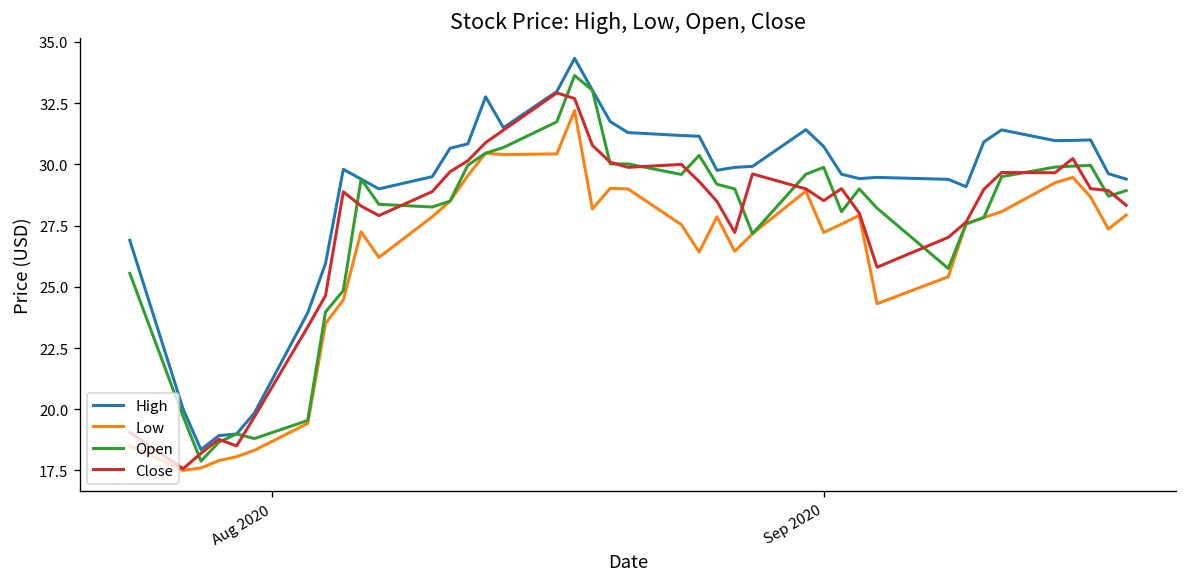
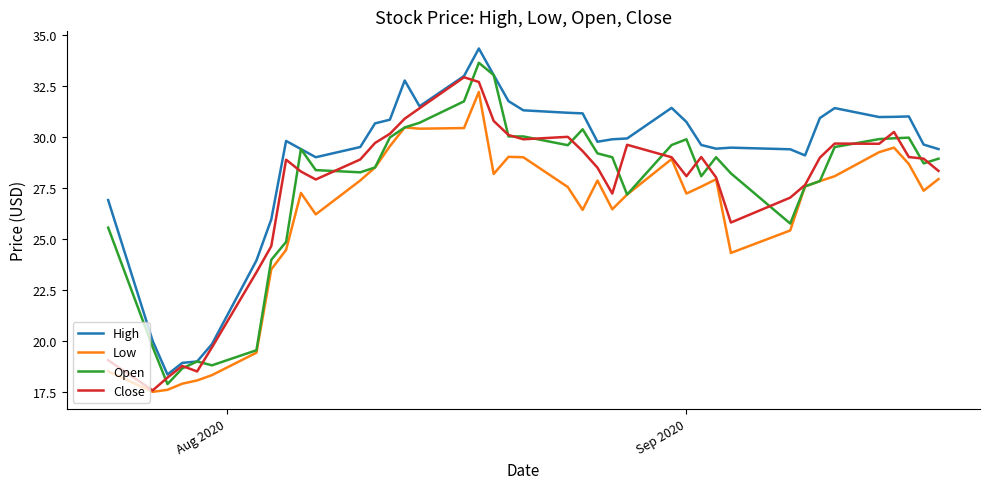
Close, Sep 2020: 28.5 -> 28.1
